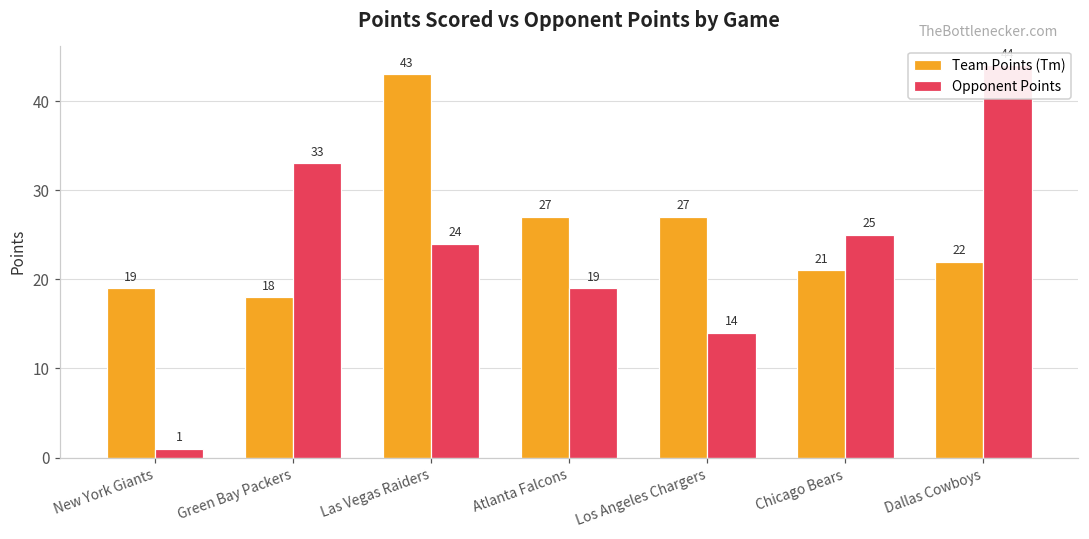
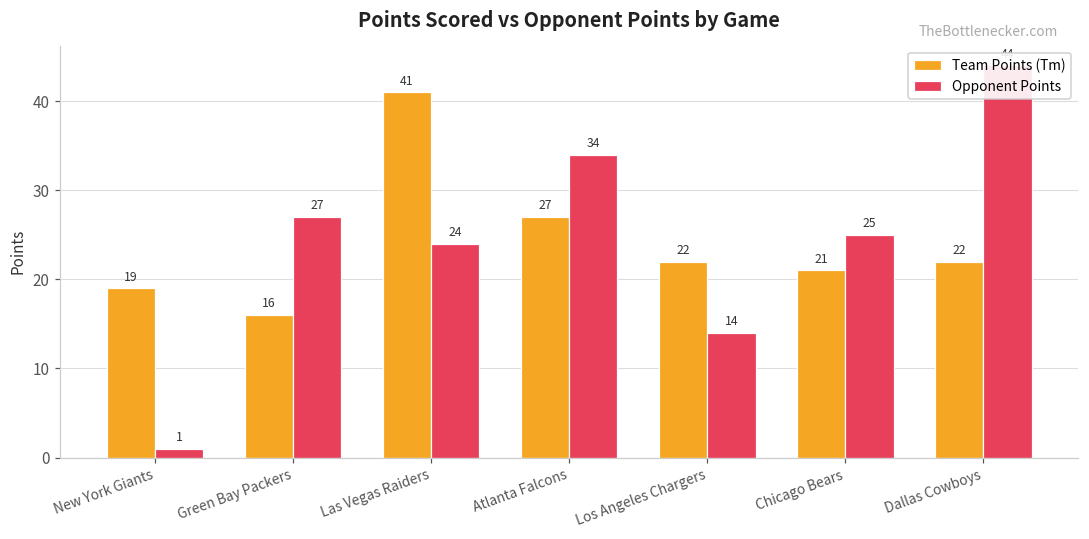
Team Points (Tm), Green Bay Packers: 18 -> 16
Opponent Points, Green Bay Packers: 33 -> 27
Team Points (Tm), Las Vegas Raiders: 43 -> 41
Opponent Points, Atlanta Falcons: 19 -> 34
Team Points (Tm), Los Angeles Chargers: 27 -> 22
